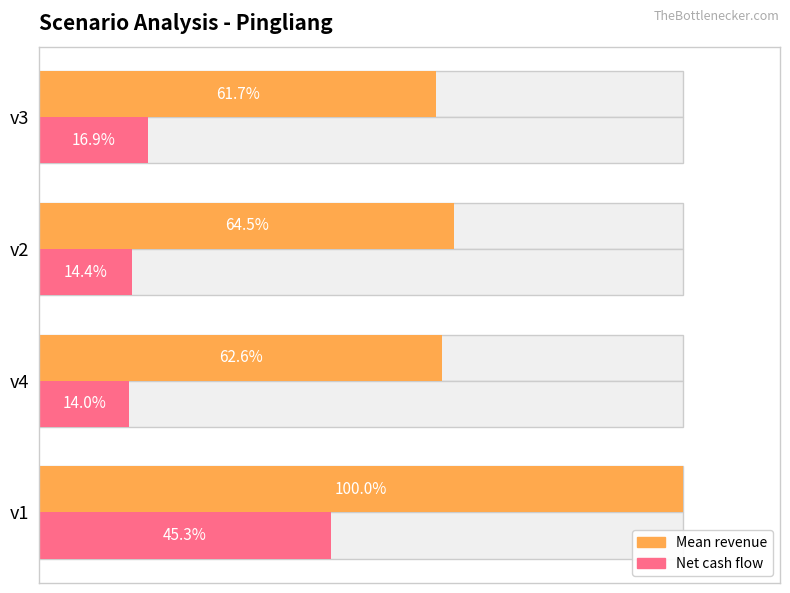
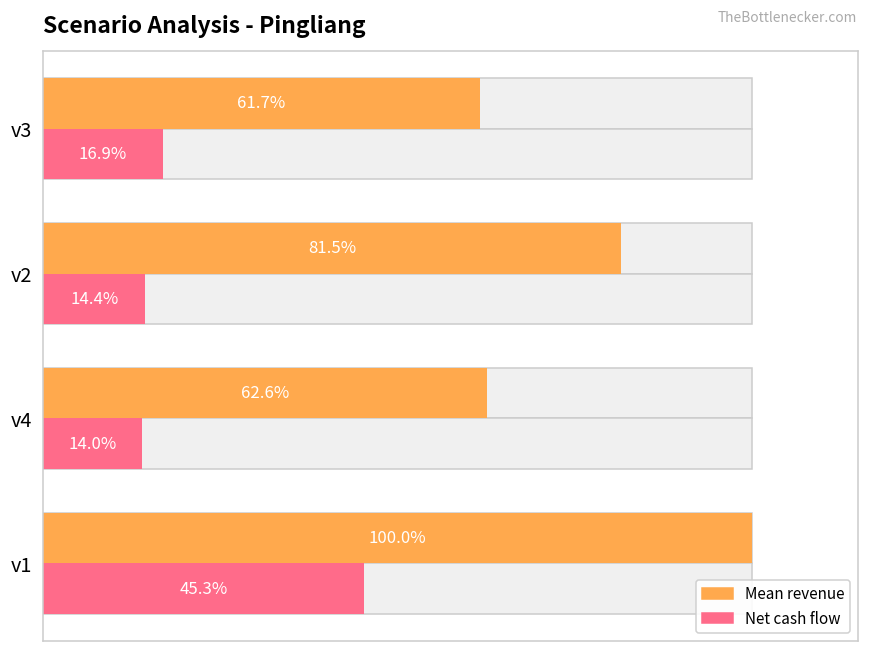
Mean revenue, v2: 64.5% -> 81.5%
